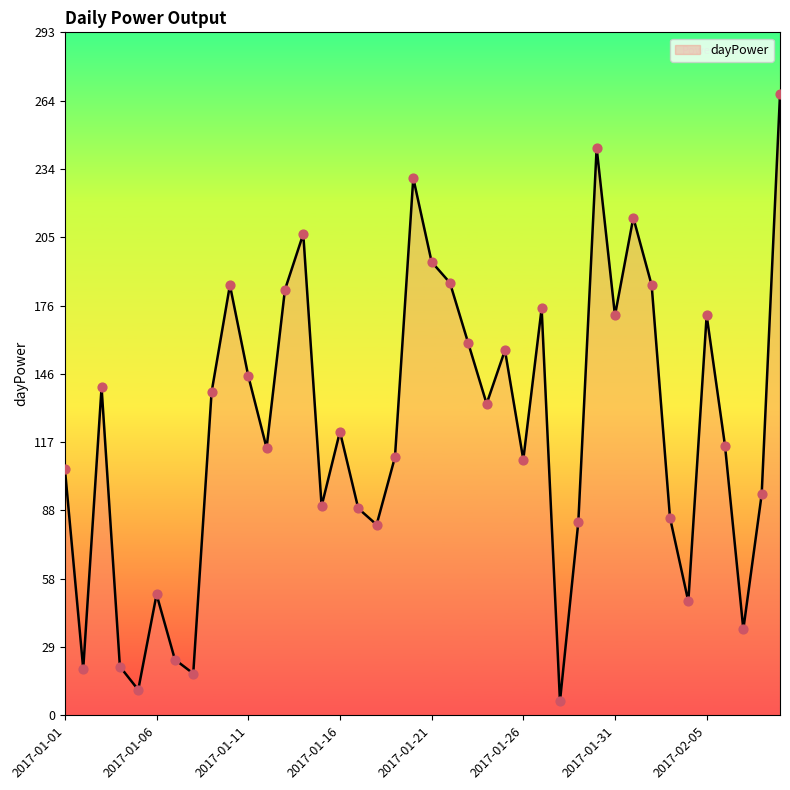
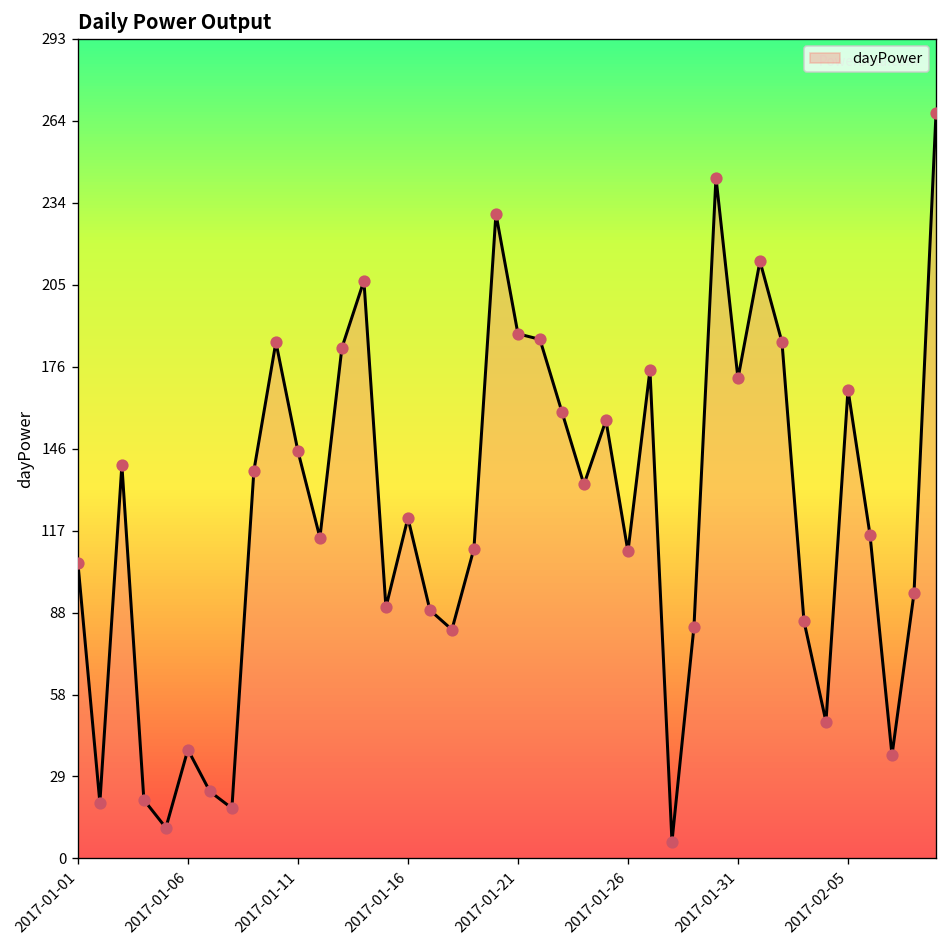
2017-01-06: 52 -> 39
2017-01-21: 195 -> 188
2017-02-05: 172 -> 168
